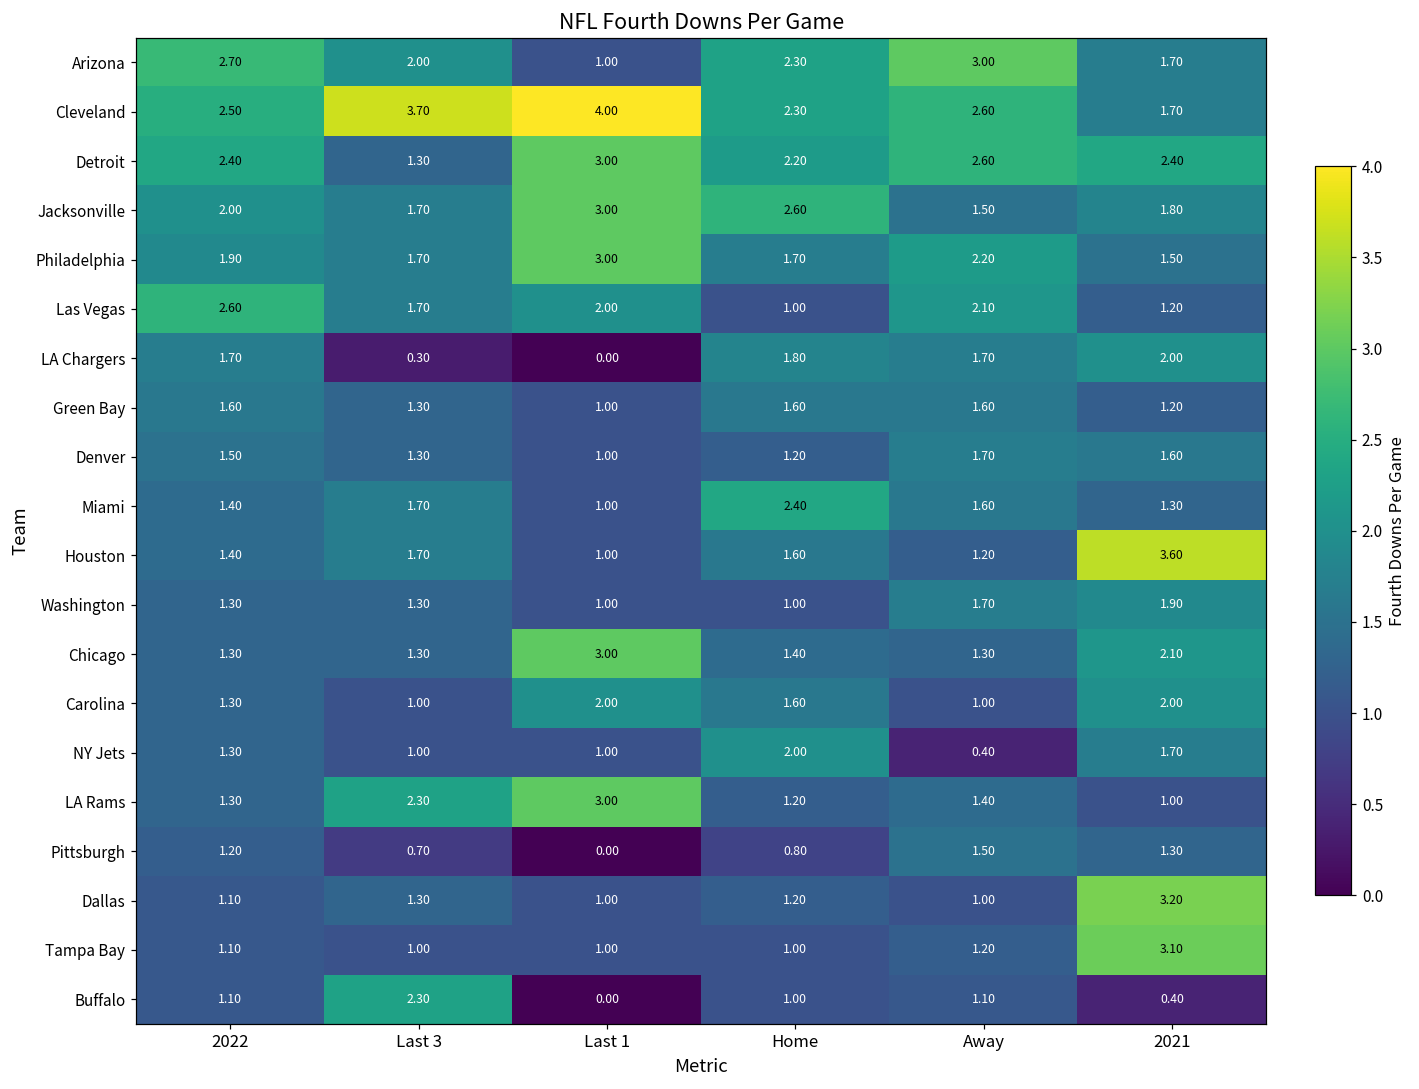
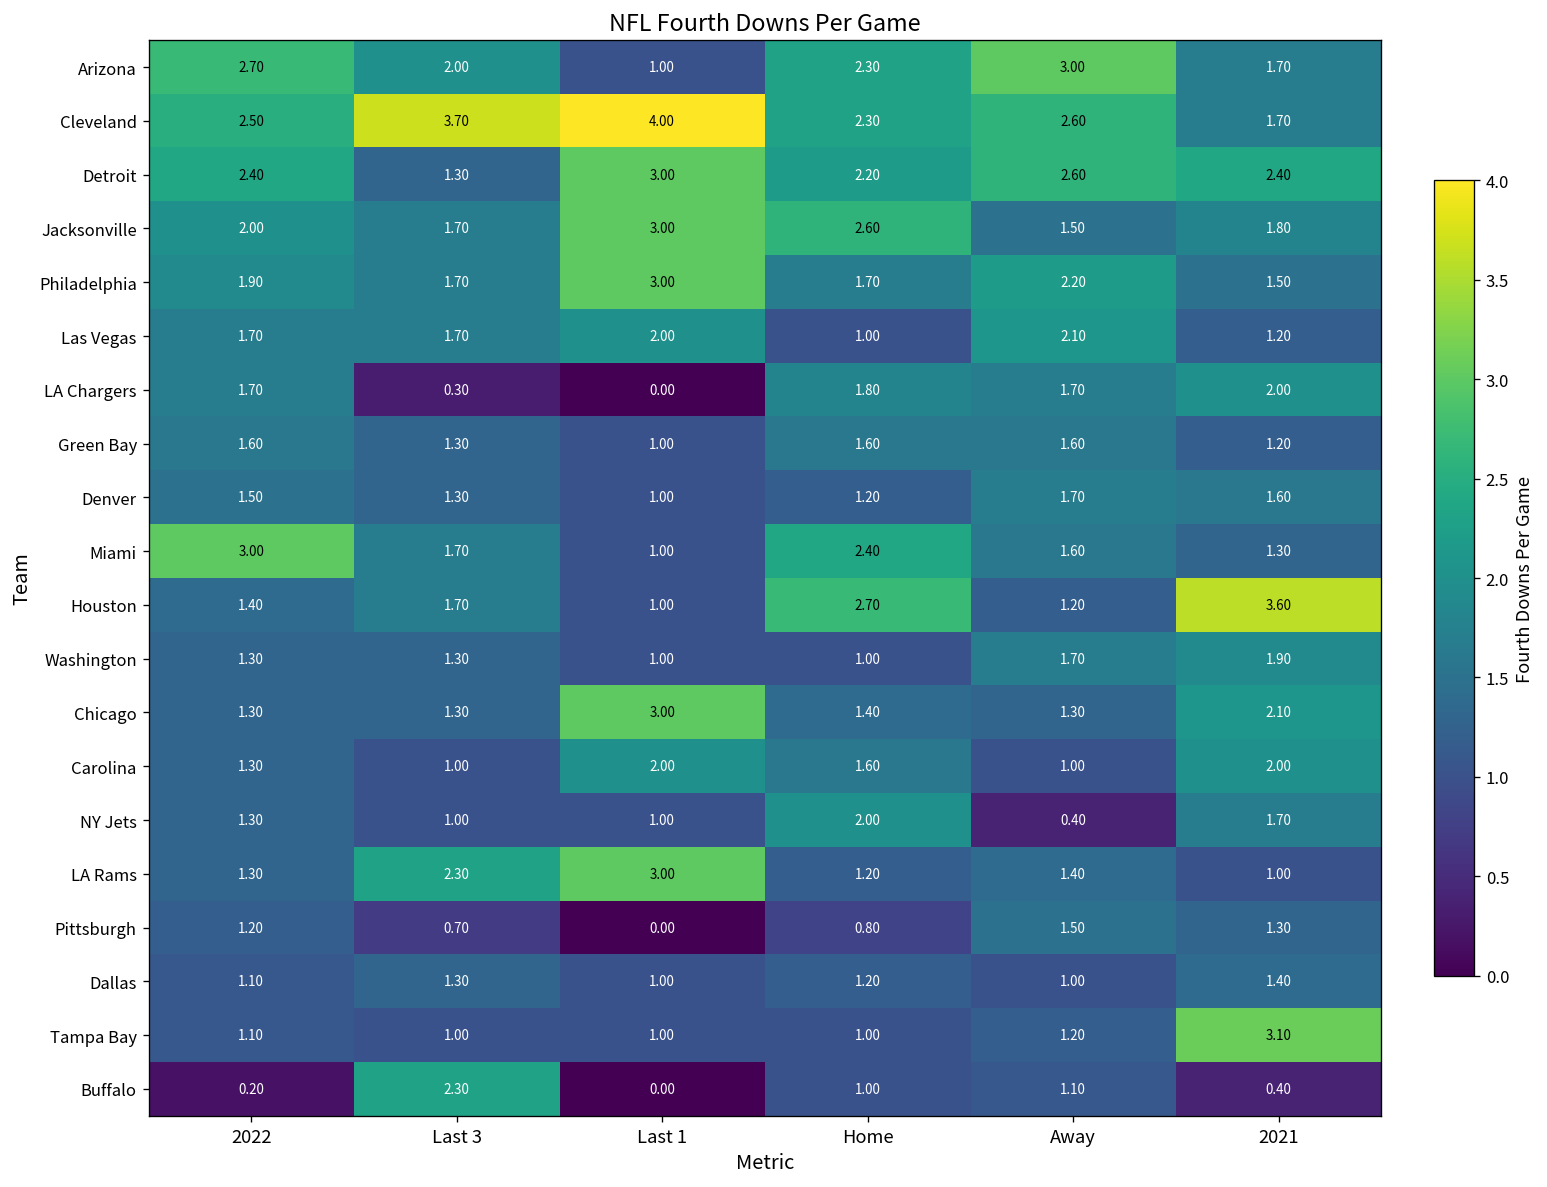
Las Vegas, 2022: 2.60 -> 1.70
Miami, 2022: 1.40 -> 3.00
Houston, Home: 1.60 -> 2.70
Dallas, 2021: 3.20 -> 1.40
Buffalo, 2022: 1.10 -> 0.20
